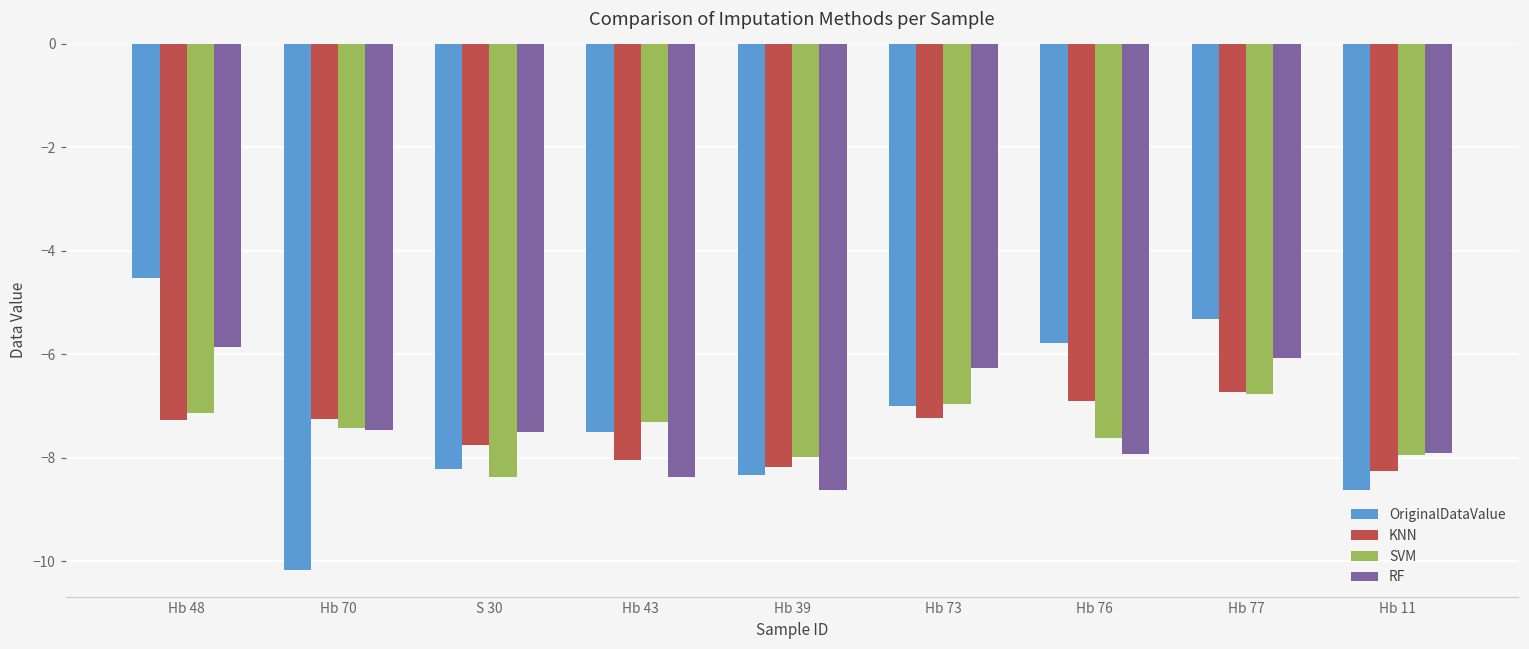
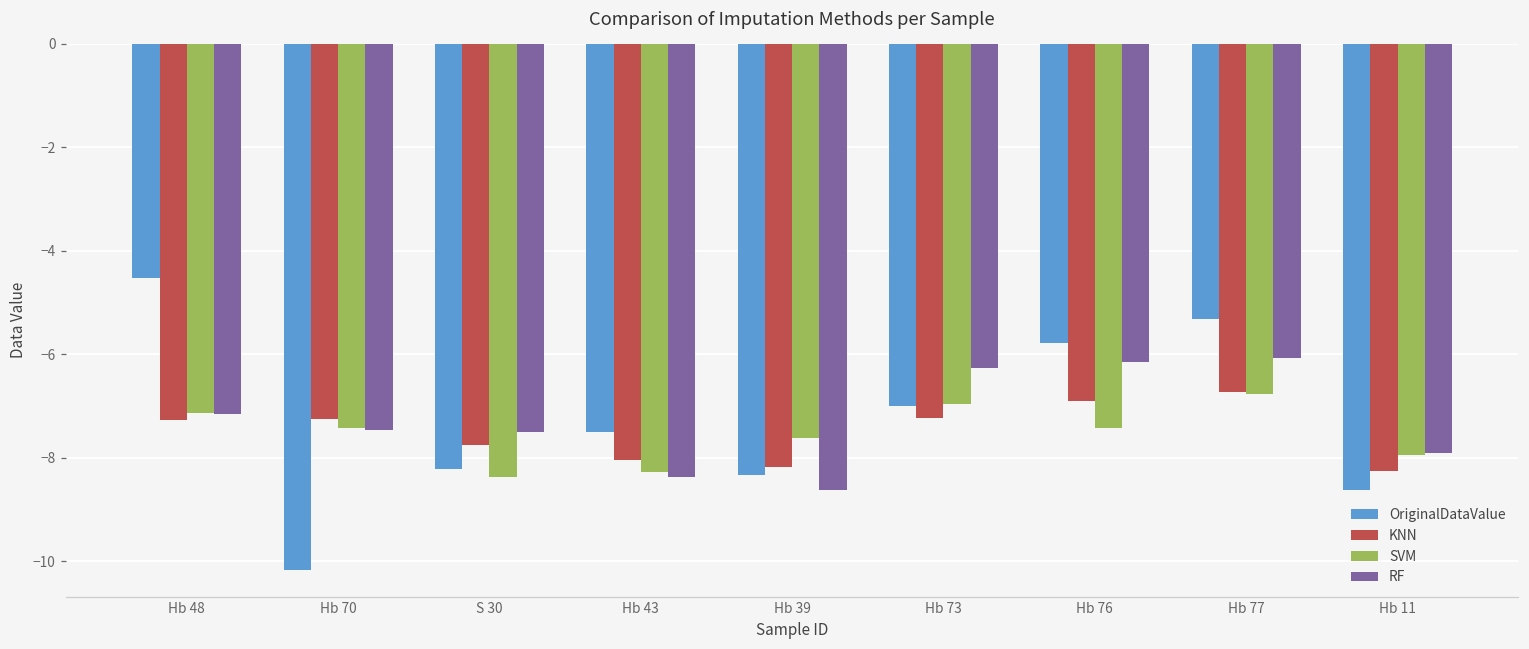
RF, Hb 48: -5.9 -> -7.2
SVM, Hb 43: -7.3 -> -8.3
SVM, Hb 39: -8.0 -> -7.6
SVM, Hb 76: -7.6 -> -7.4
RF, Hb 76: -7.9 -> -6.2
